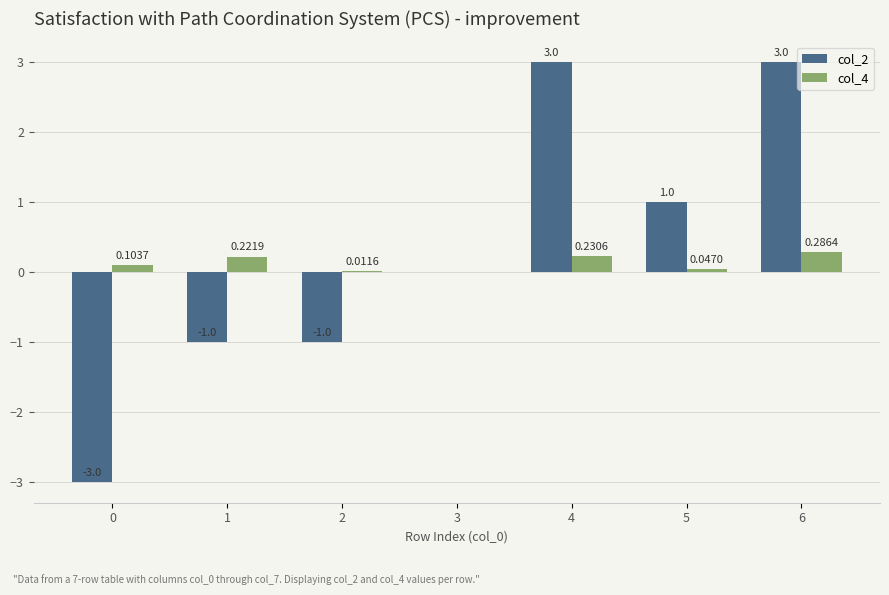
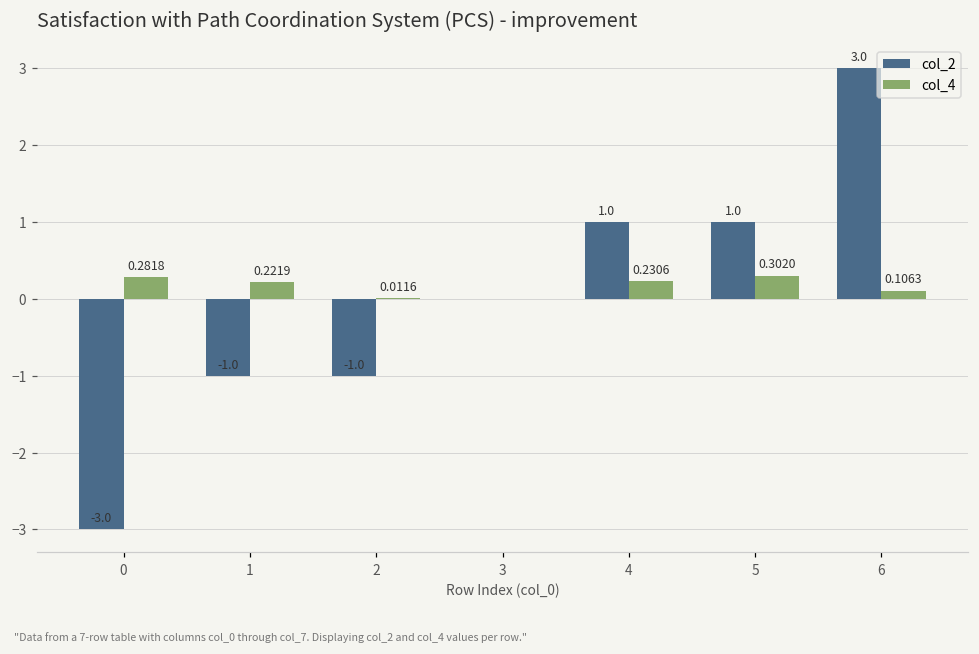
col_4, 0: 0.1037 -> 0.2818
col_2, 4: 3.0 -> 1.0
col_4, 5: 0.0470 -> 0.3020
col_4, 6: 0.2864 -> 0.1063
